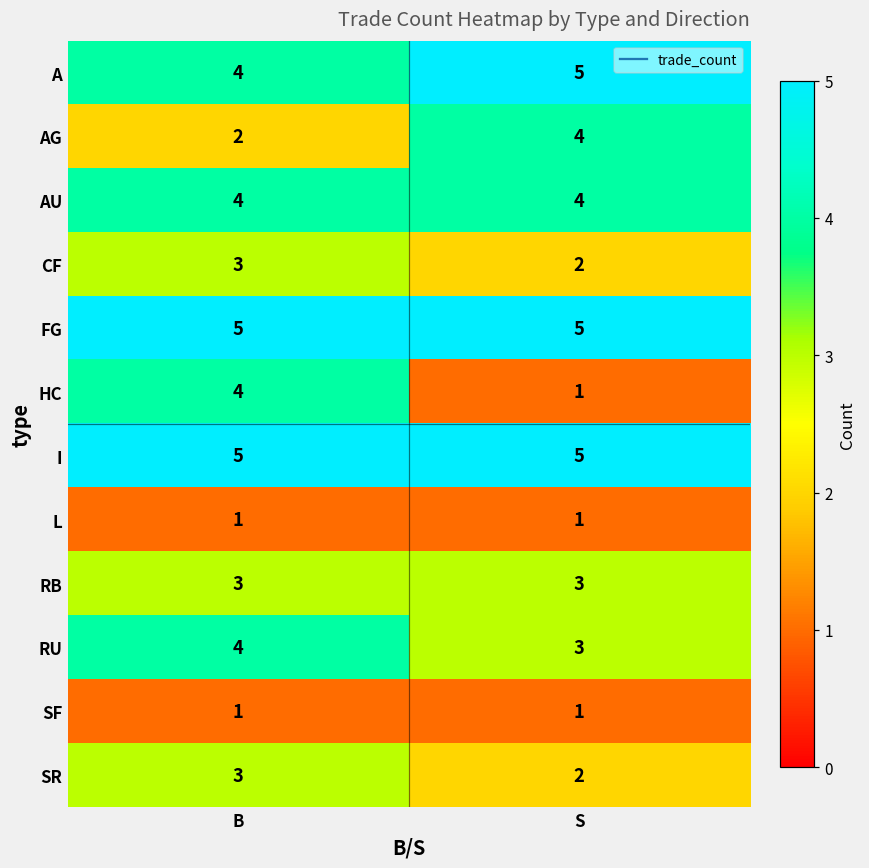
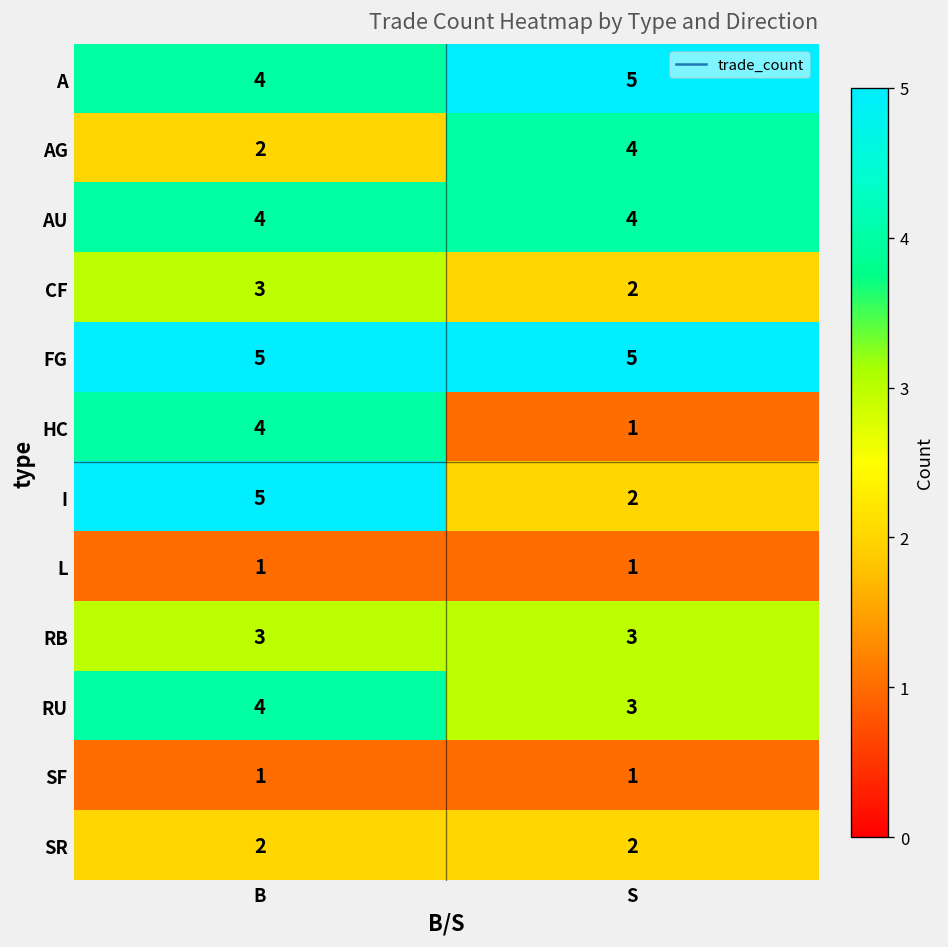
I, S: 5 -> 2
SR, B: 3 -> 2
